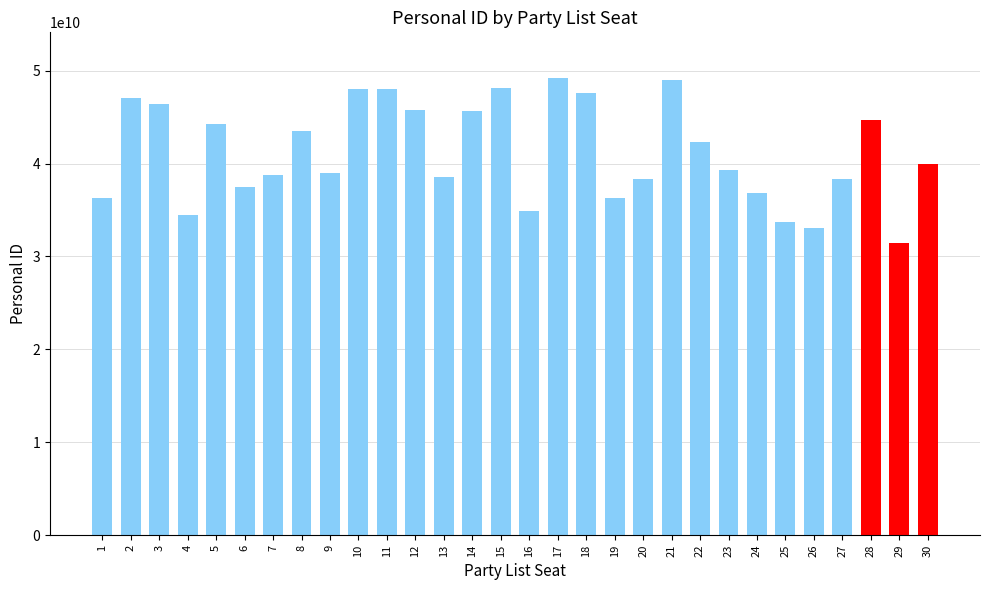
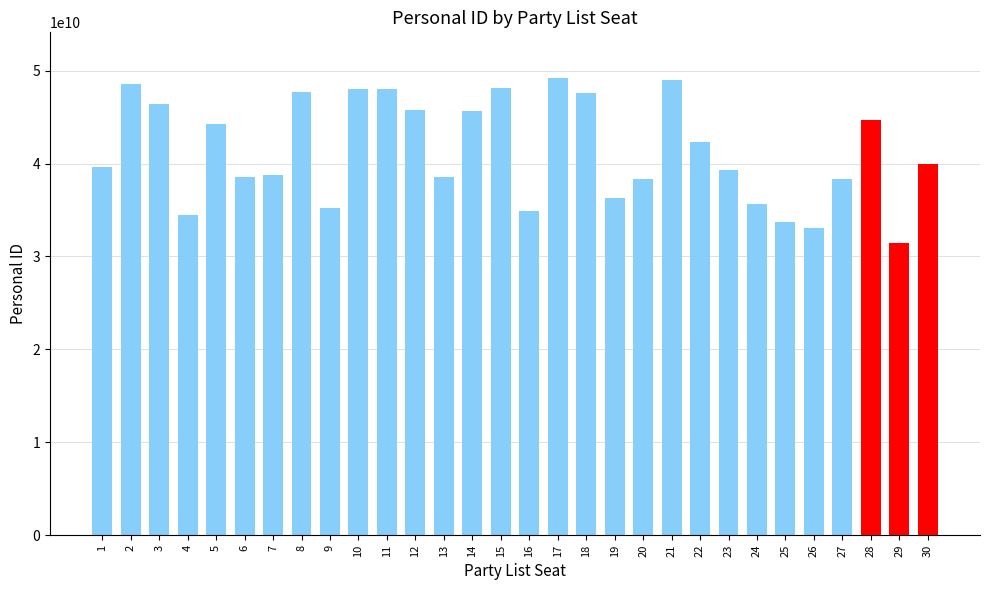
1: 36000000000 -> 40000000000
2: 47000000000 -> 49000000000
6: 38000000000 -> 39000000000
8: 44000000000 -> 48000000000
9: 39000000000 -> 35000000000
24: 37000000000 -> 36000000000
